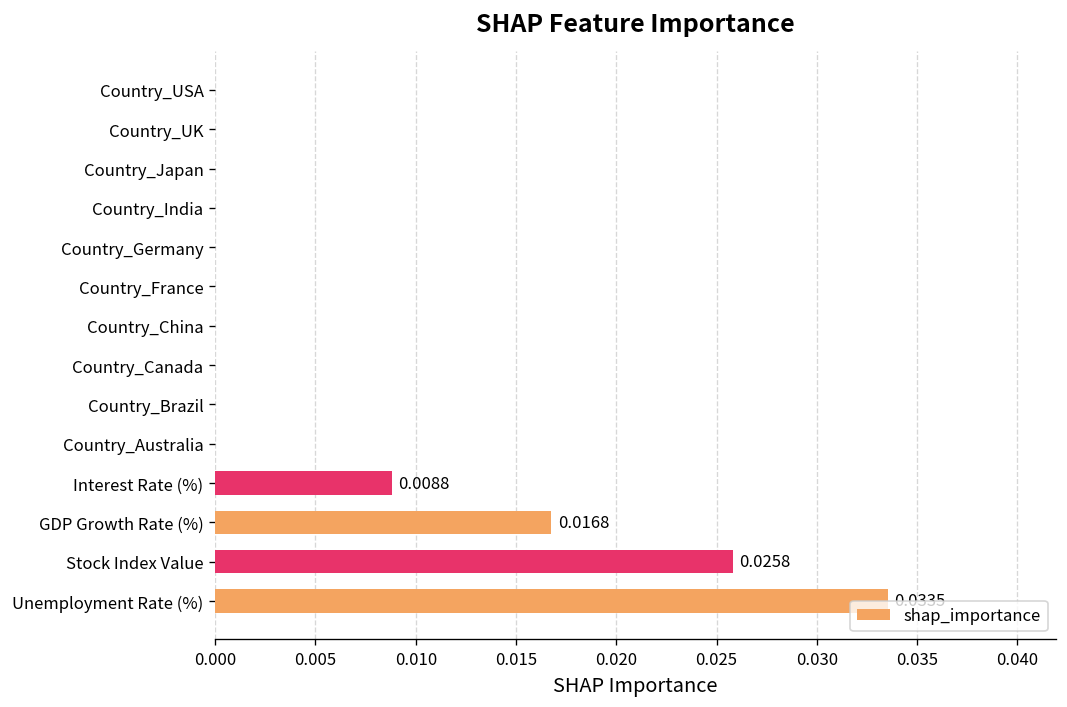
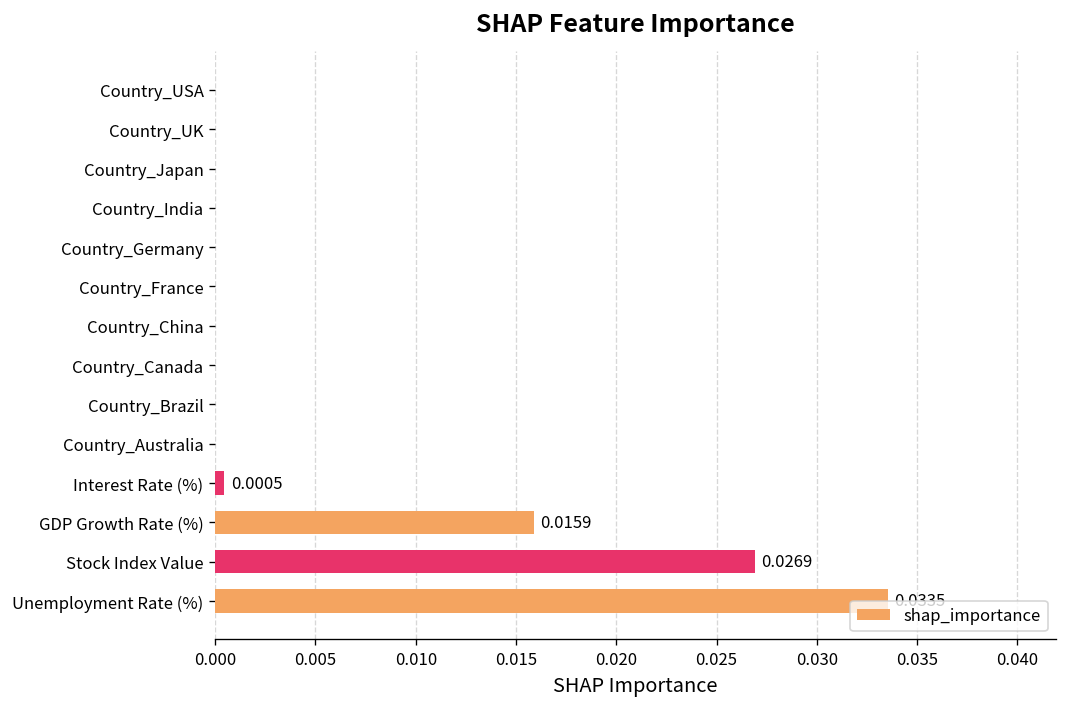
Interest Rate (%): 0.0088 -> 0.0005
GDP Growth Rate (%): 0.0168 -> 0.0159
Stock Index Value: 0.0258 -> 0.0269
